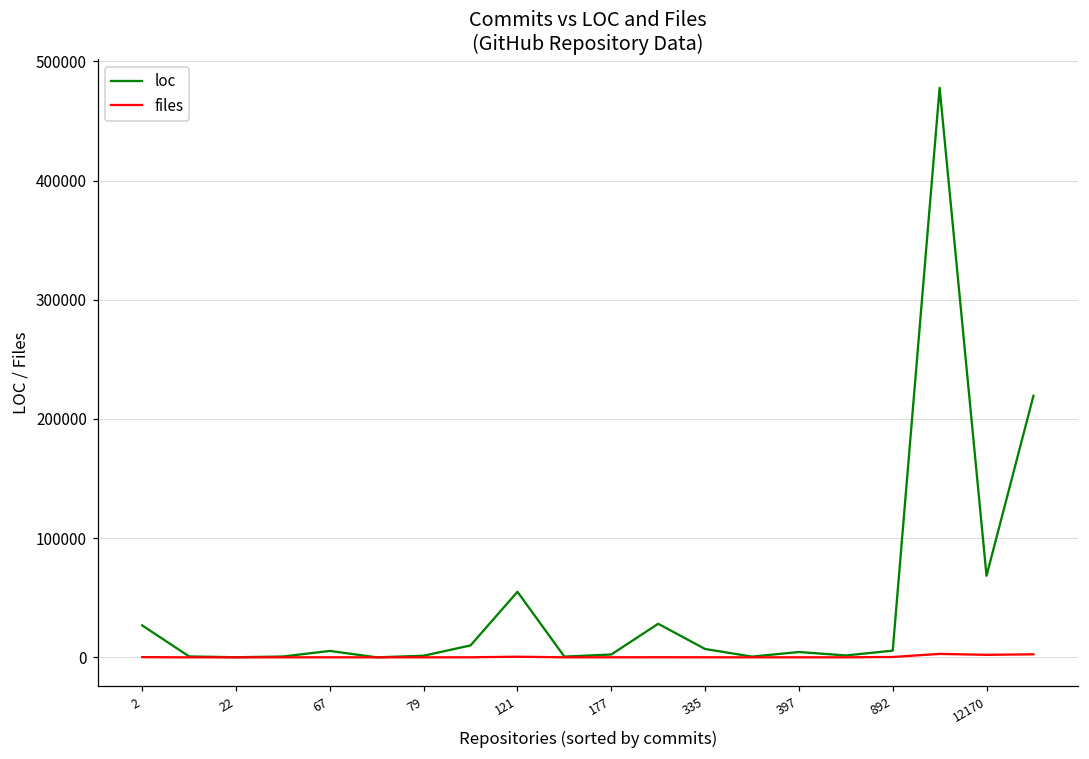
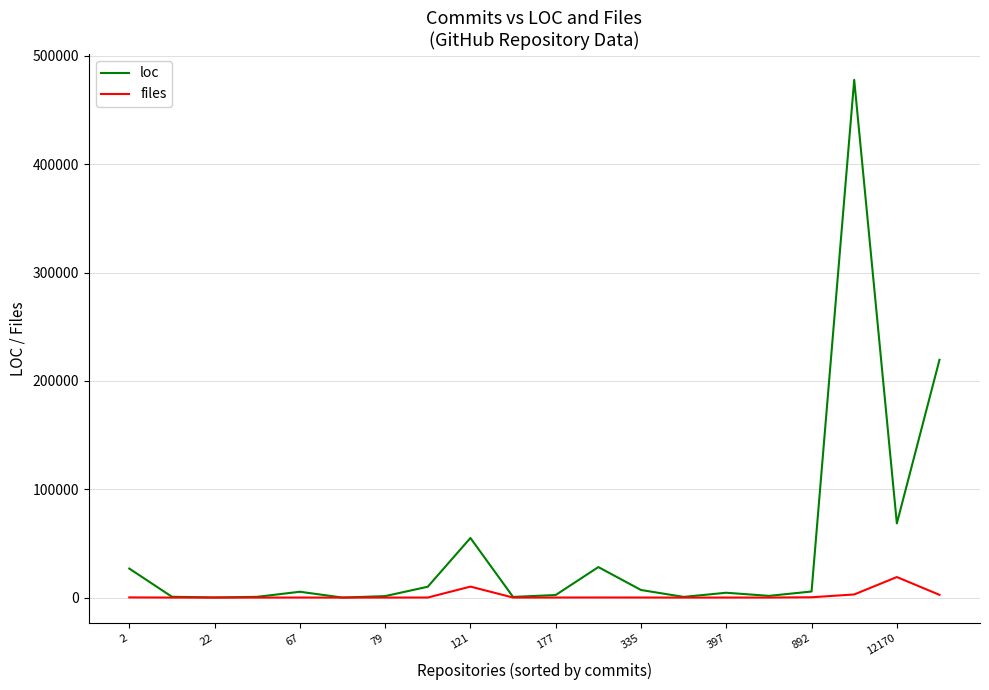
files, 121: 1000 -> 10000
files, 12170: 2000 -> 19000
